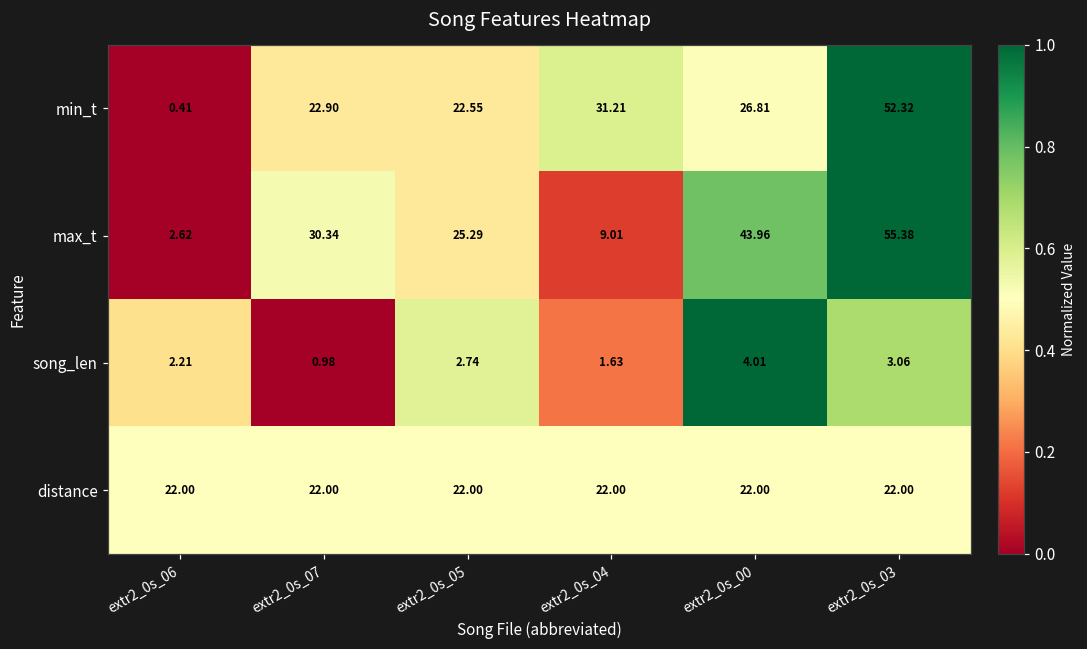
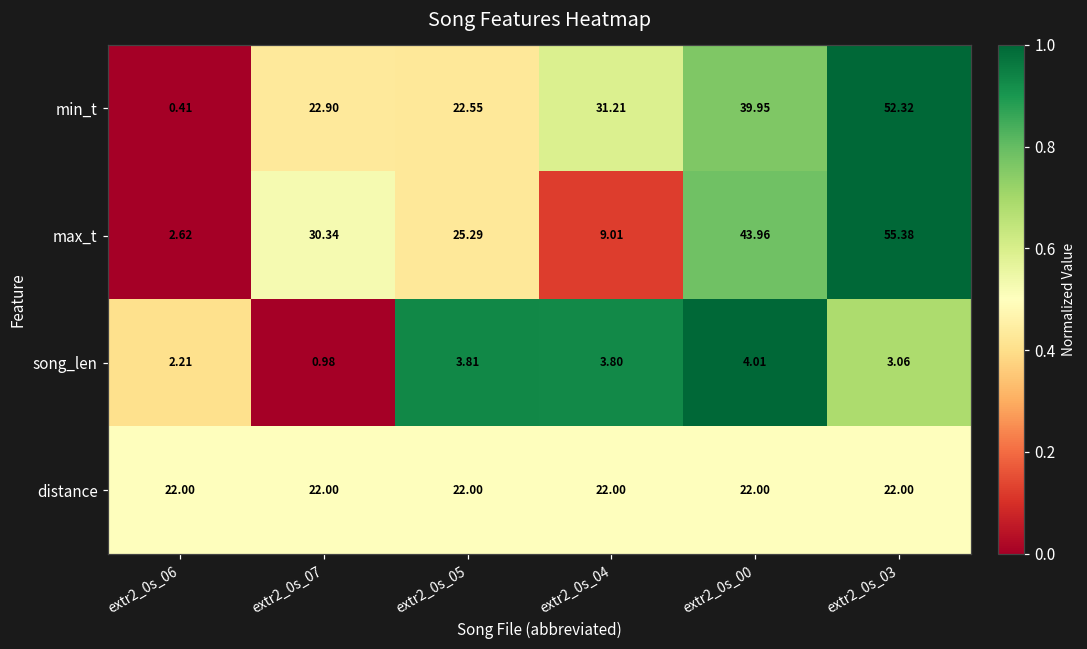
min_t, extr2_0s_00: 26.81 -> 39.95
song_len, extr2_0s_05: 2.74 -> 3.81
song_len, extr2_0s_04: 1.63 -> 3.80
